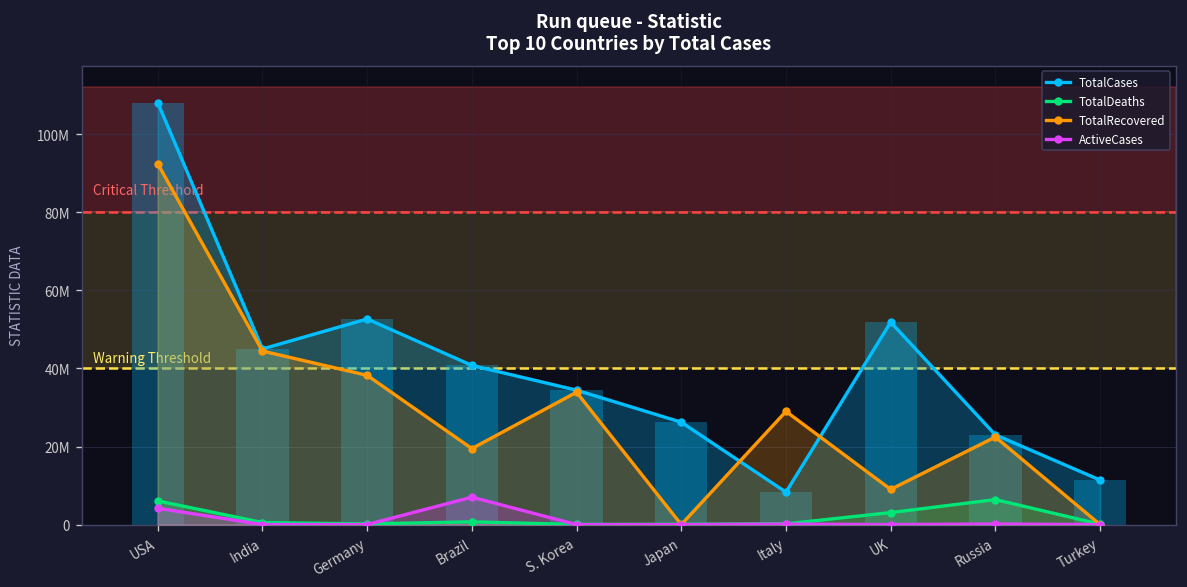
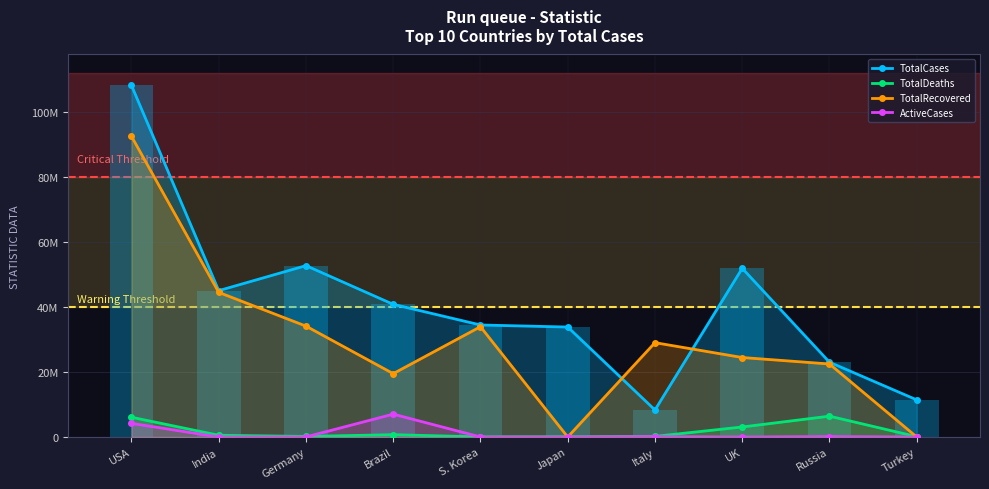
TotalRecovered, Germany: 38000000 -> 34000000
TotalCases, Japan: 26000000 -> 34000000
TotalRecovered, UK: 9000000 -> 24000000
